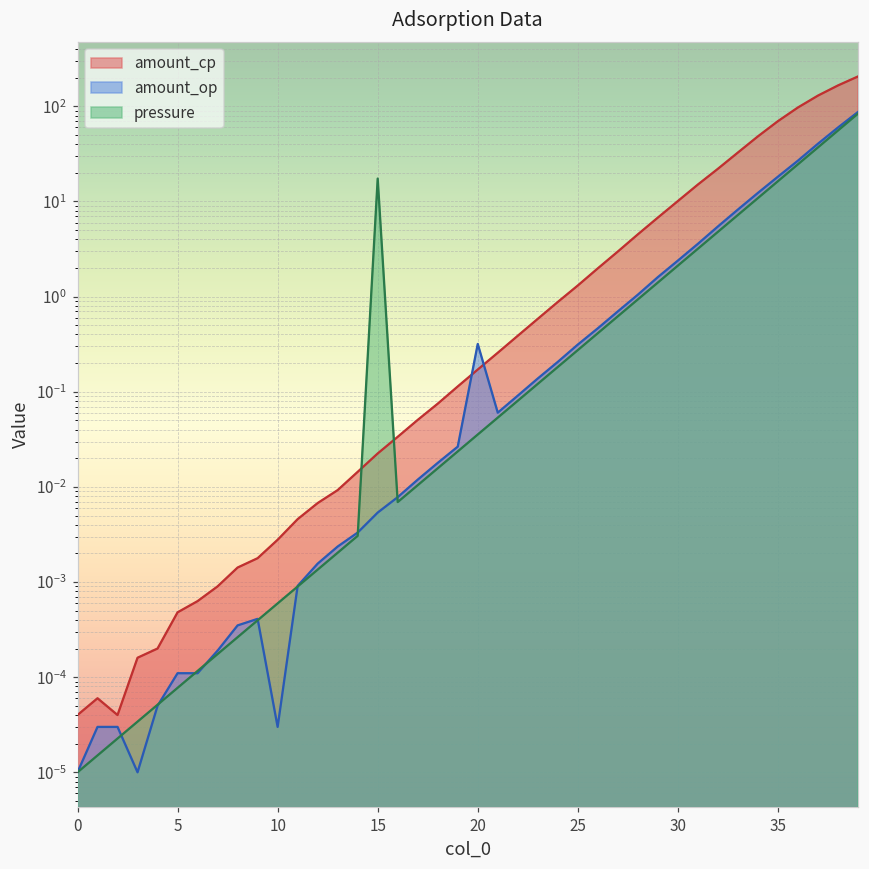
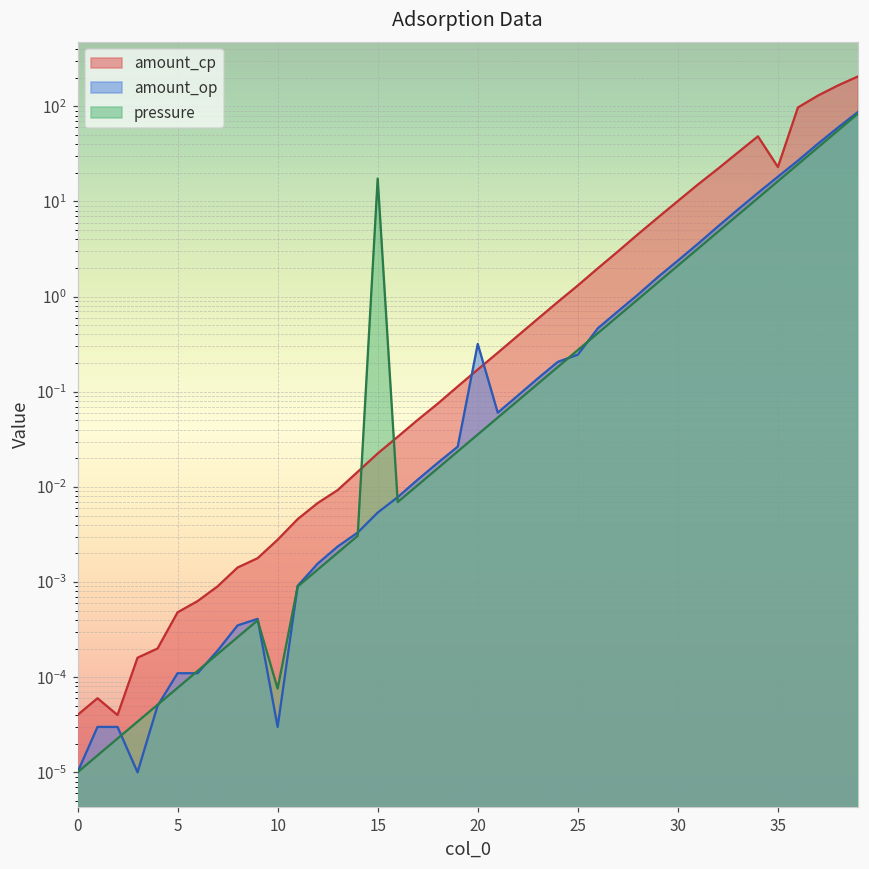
pressure, 10: 0.0006 -> 0.00008
amount_op, 25: 0.31 -> 0.25
amount_cp, 35: 70 -> 23
